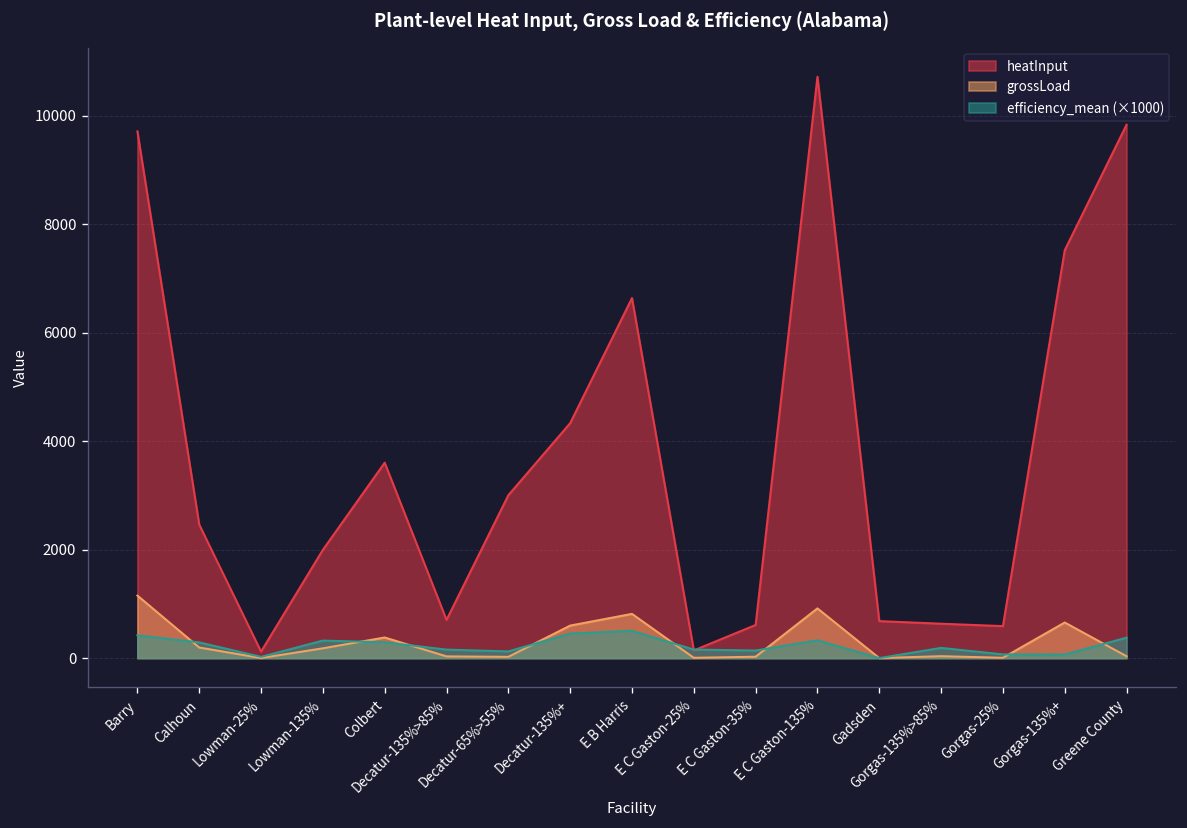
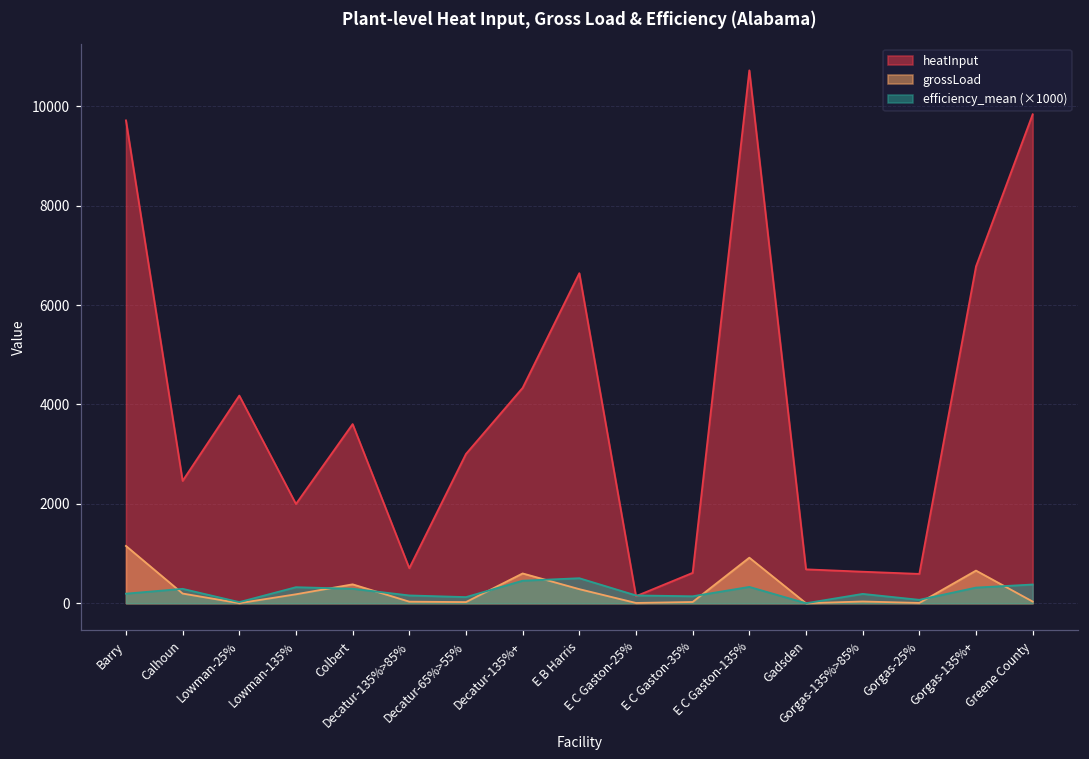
efficiency_mean (×1000), Barry: 400 -> 200
heatInput, Lowman-25%: 100 -> 4200
grossLoad, E B Harris: 800 -> 300
heatInput, Gorgas-135%+: 7500 -> 6800
efficiency_mean (×1000), Gorgas-135%+: 100 -> 300
